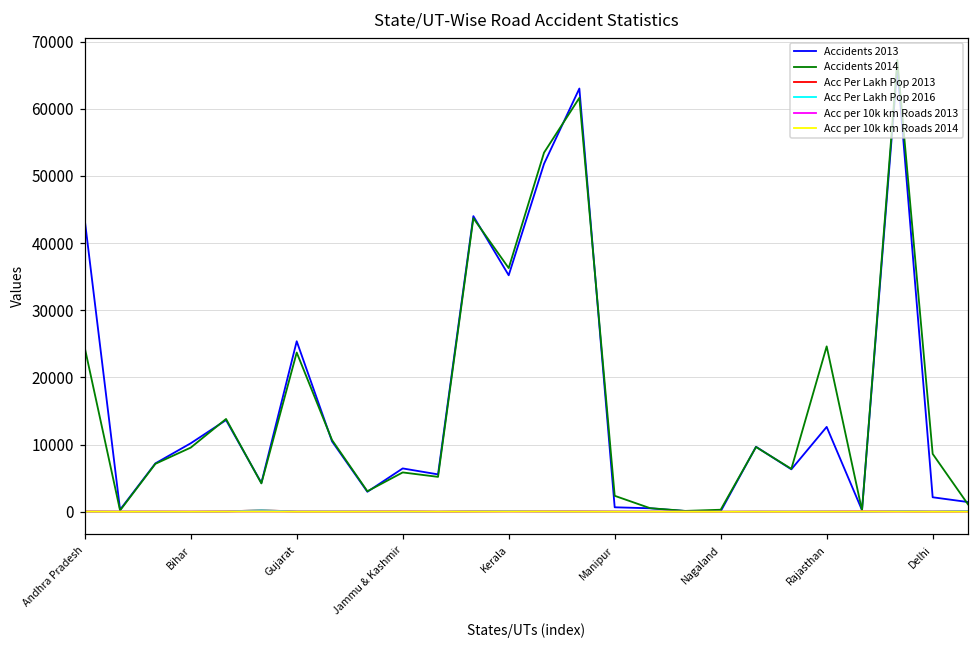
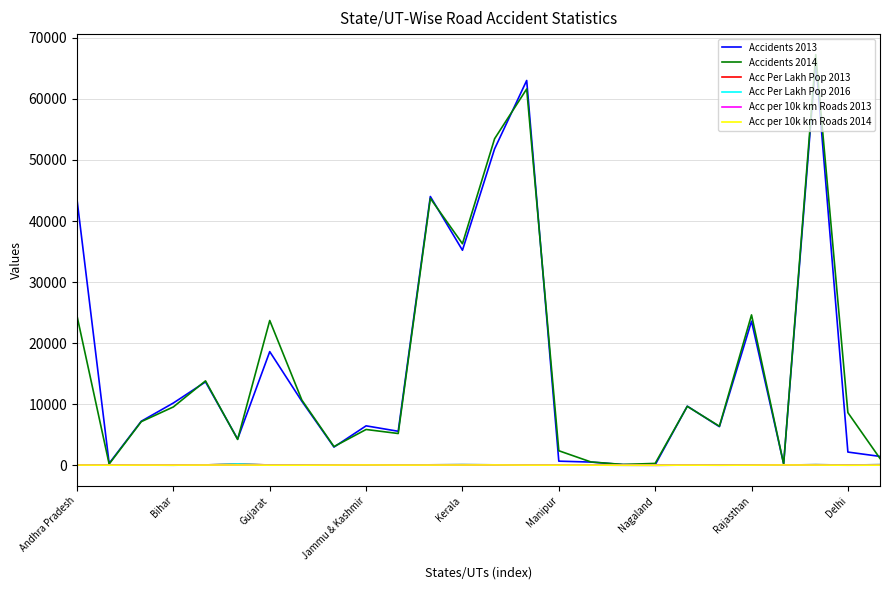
Accidents 2013, Gujarat: 25000 -> 19000
Accidents 2013, Rajasthan: 13000 -> 24000
